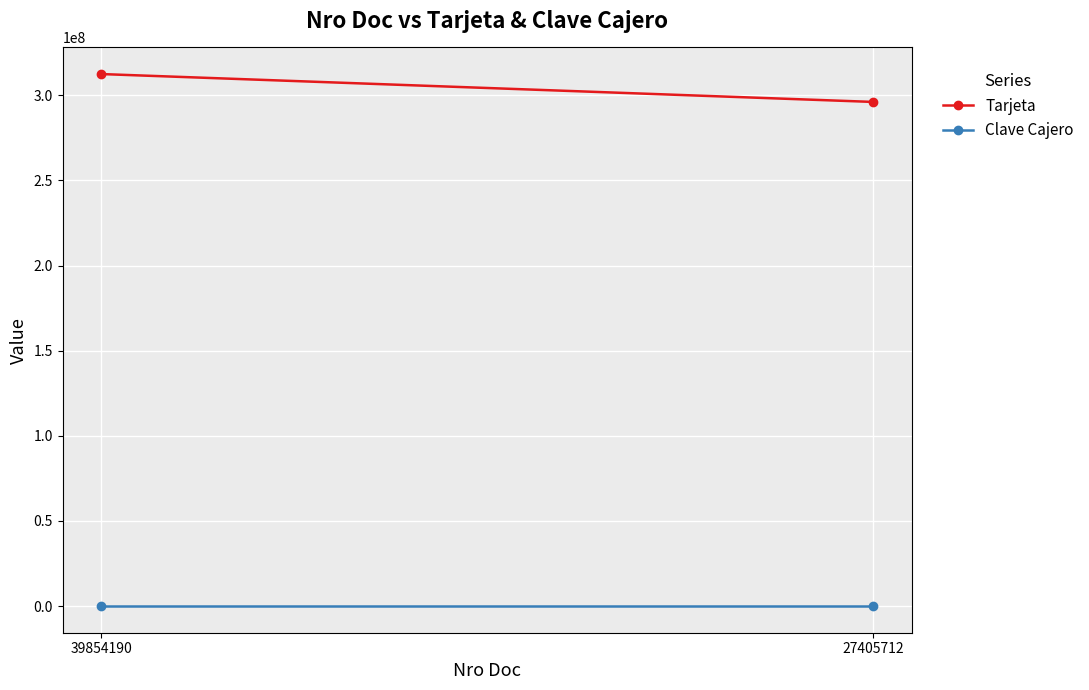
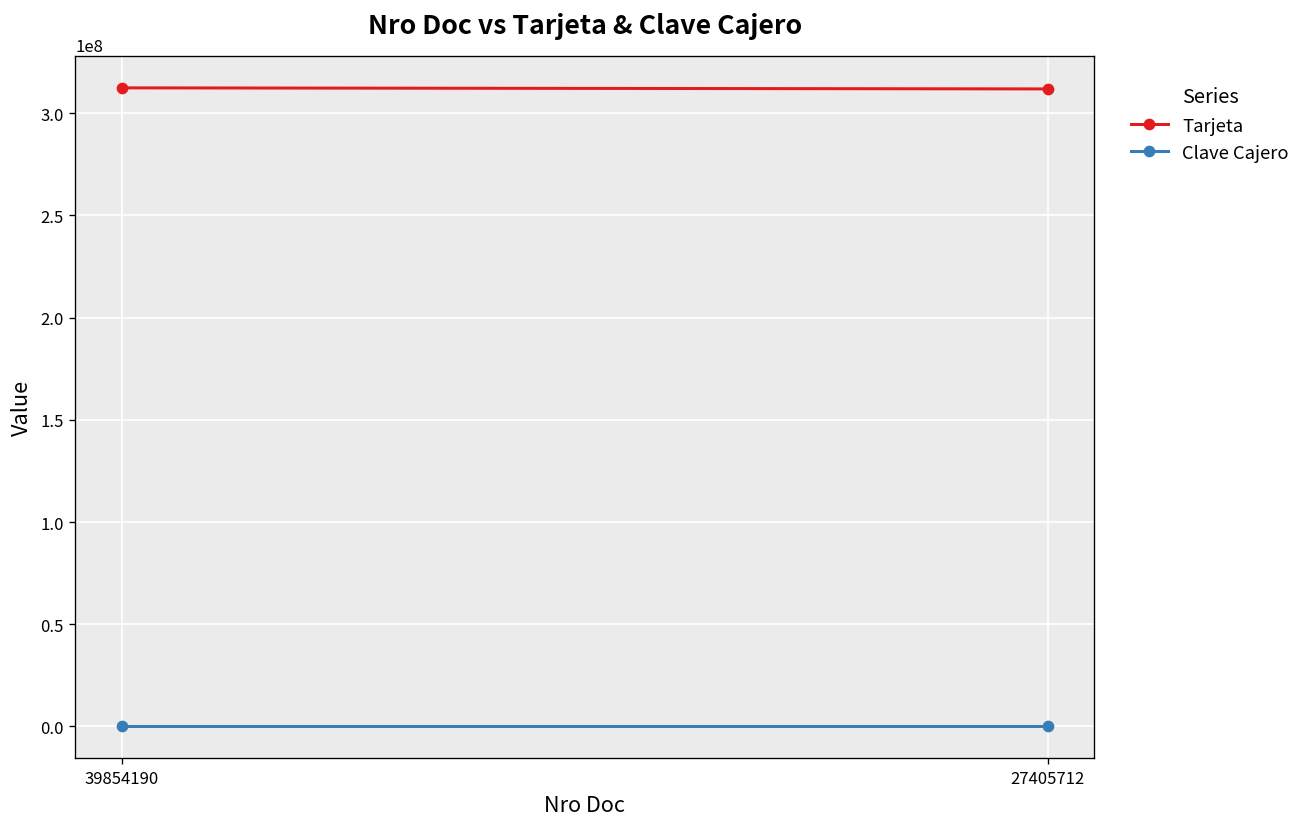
Tarjeta, 27405712: 296000000 -> 312000000
